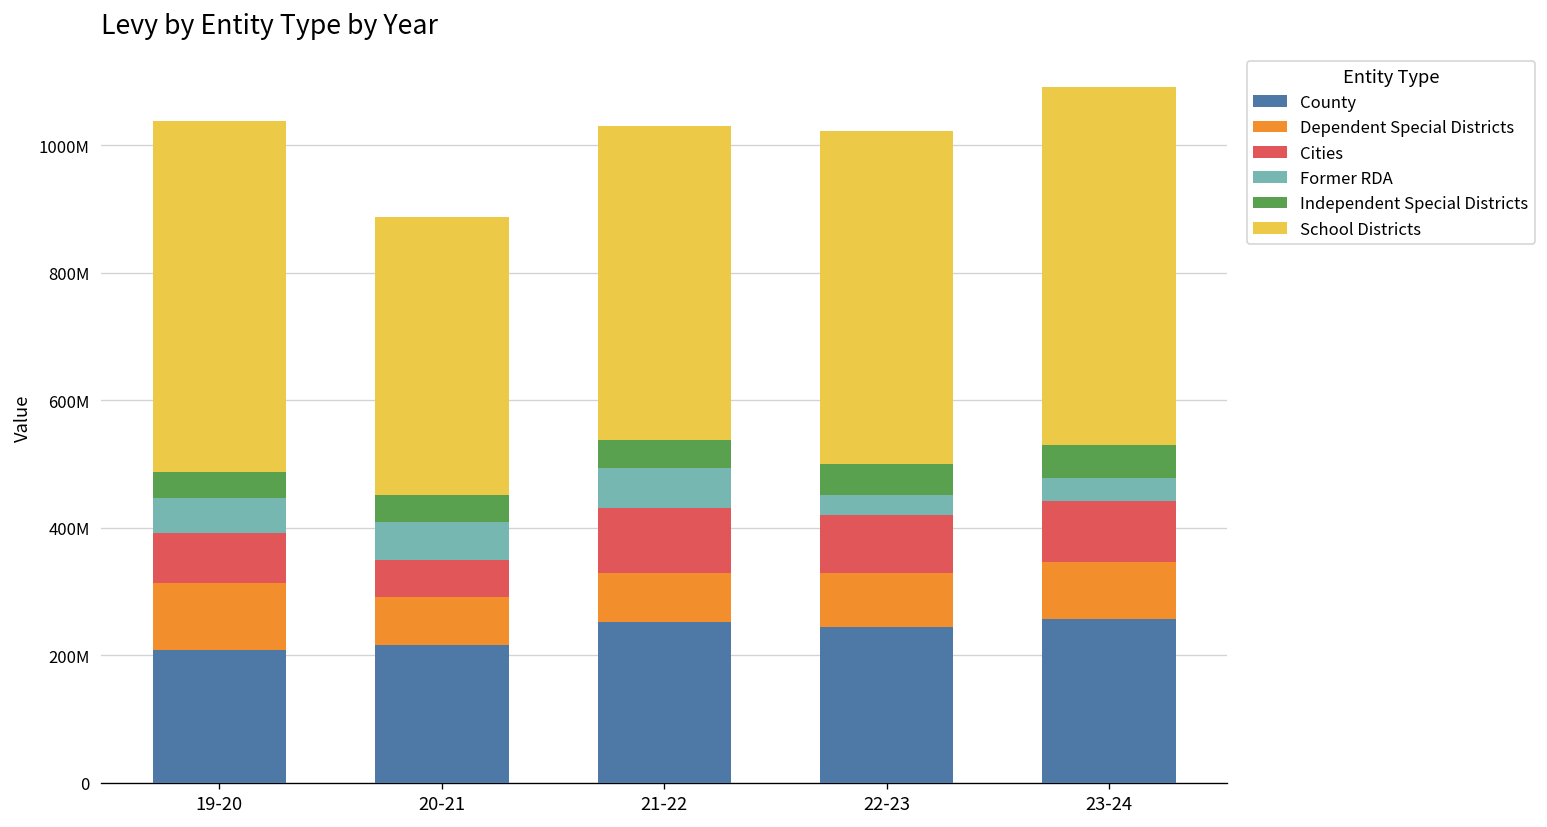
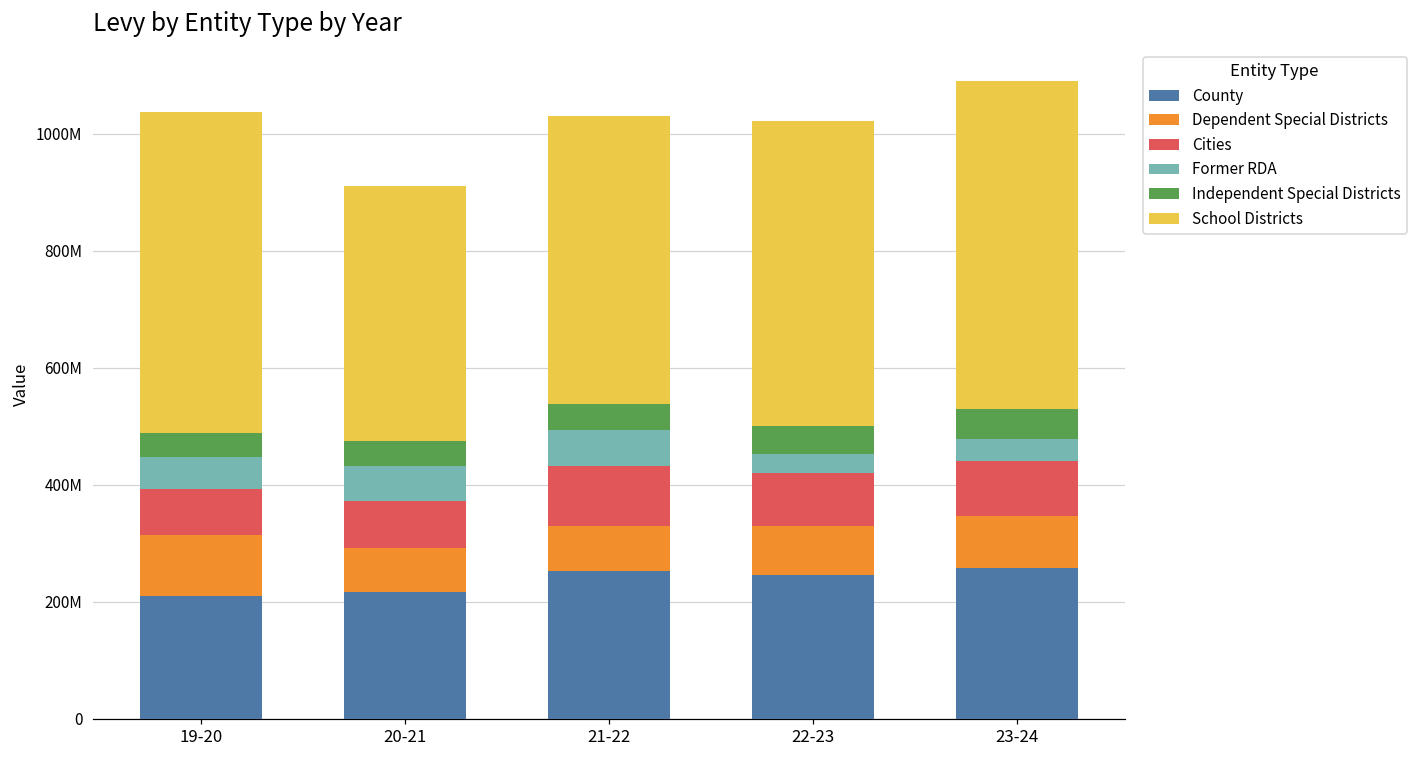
Cities, 20-21: 60000000 -> 80000000
